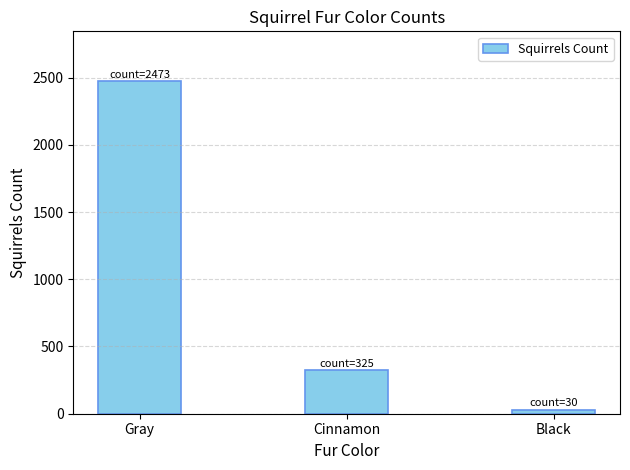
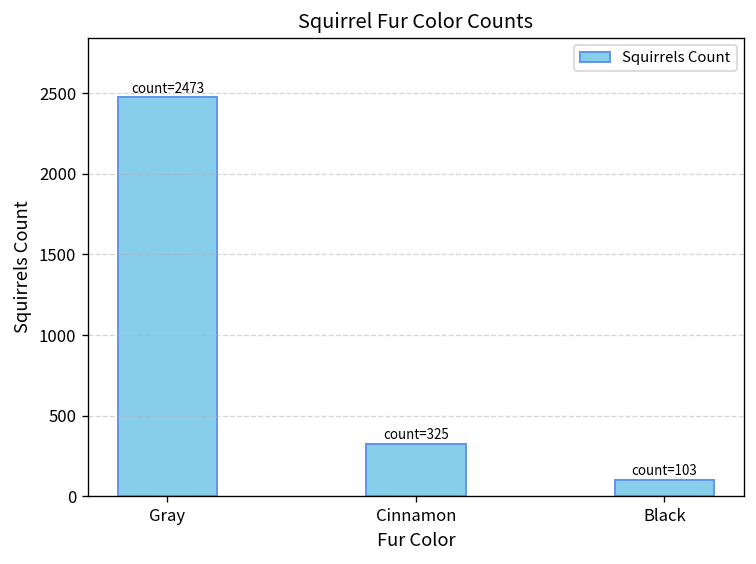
Black: 30 -> 103
